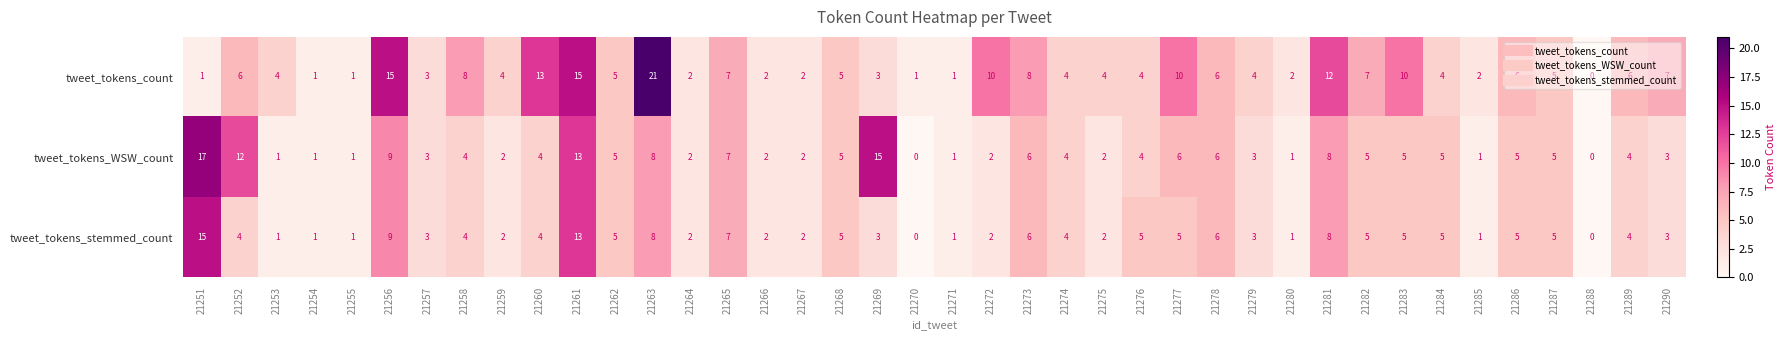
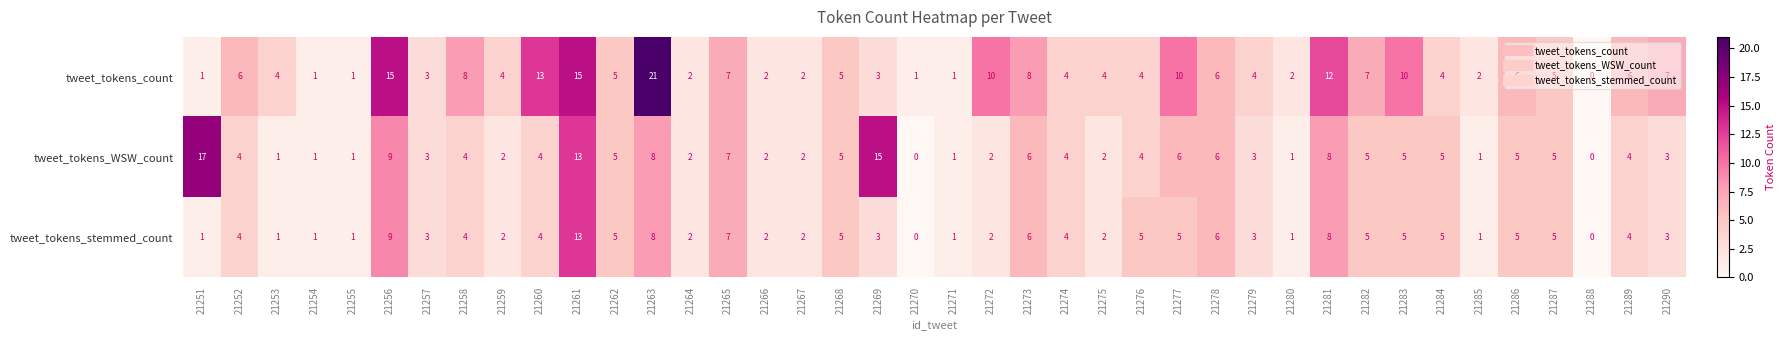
tweet_tokens_WSW_count, 21252: 12 -> 4
tweet_tokens_stemmed_count, 21251: 15 -> 1
